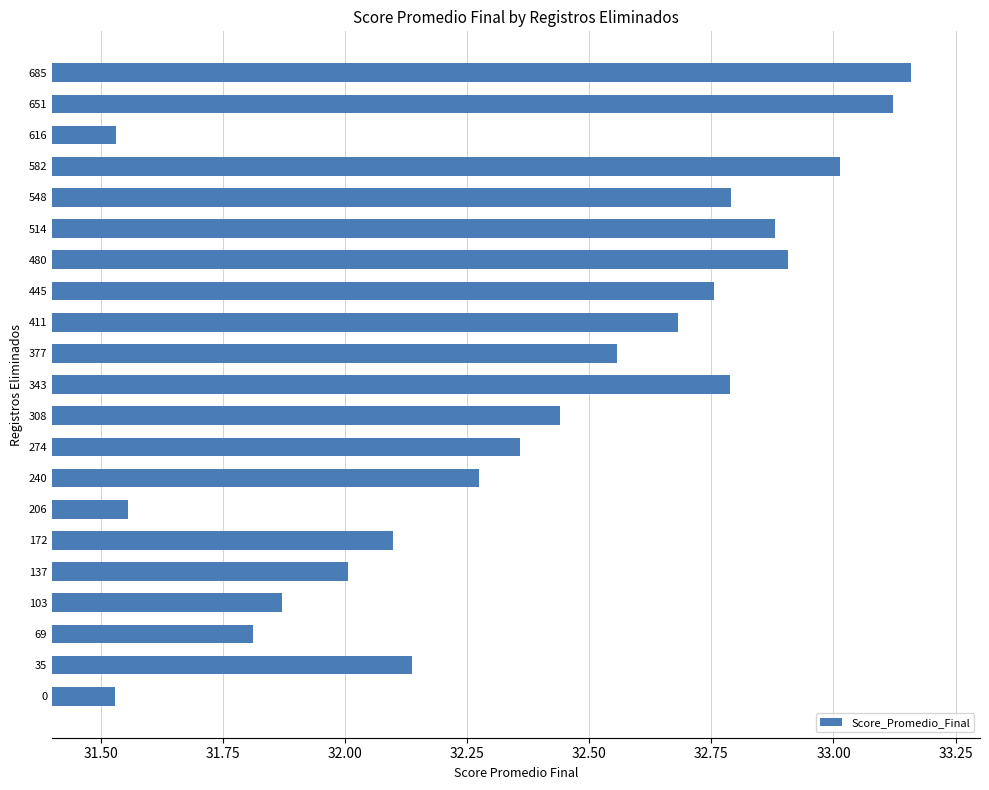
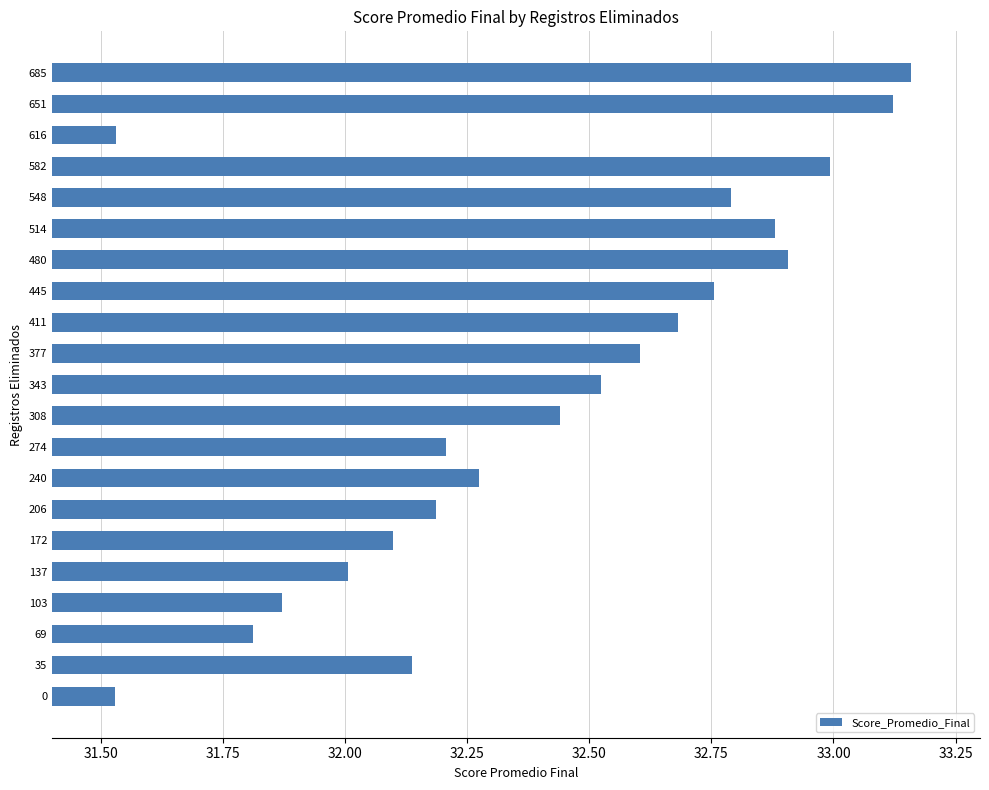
582: 33.01 -> 32.99
377: 32.56 -> 32.60
343: 32.79 -> 32.52
274: 32.36 -> 32.21
206: 31.56 -> 32.19
